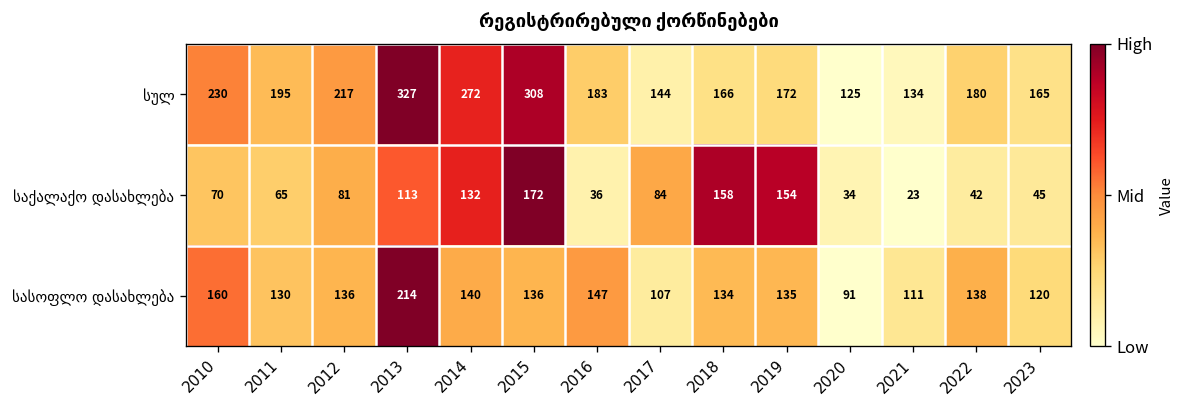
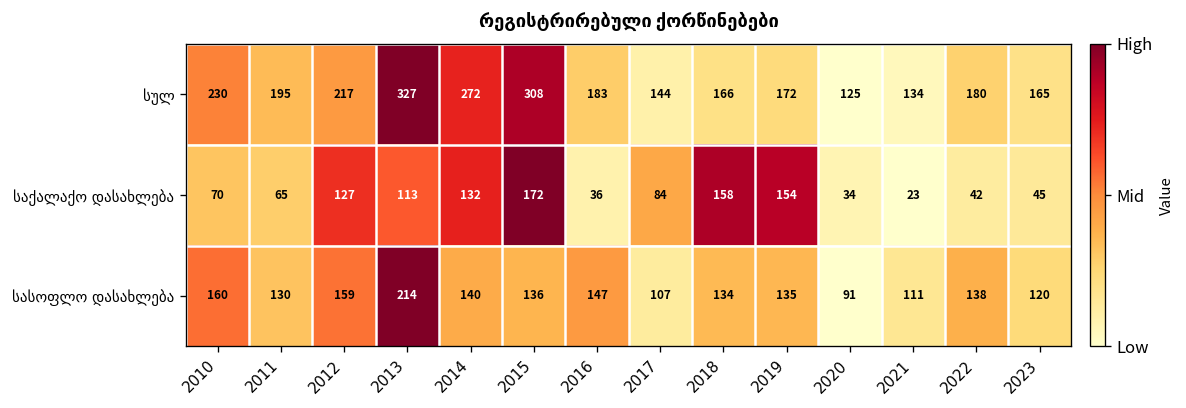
საქალაქო დასახლება, 2012: 81 -> 127
სასოფლო დასახლება, 2012: 136 -> 159
